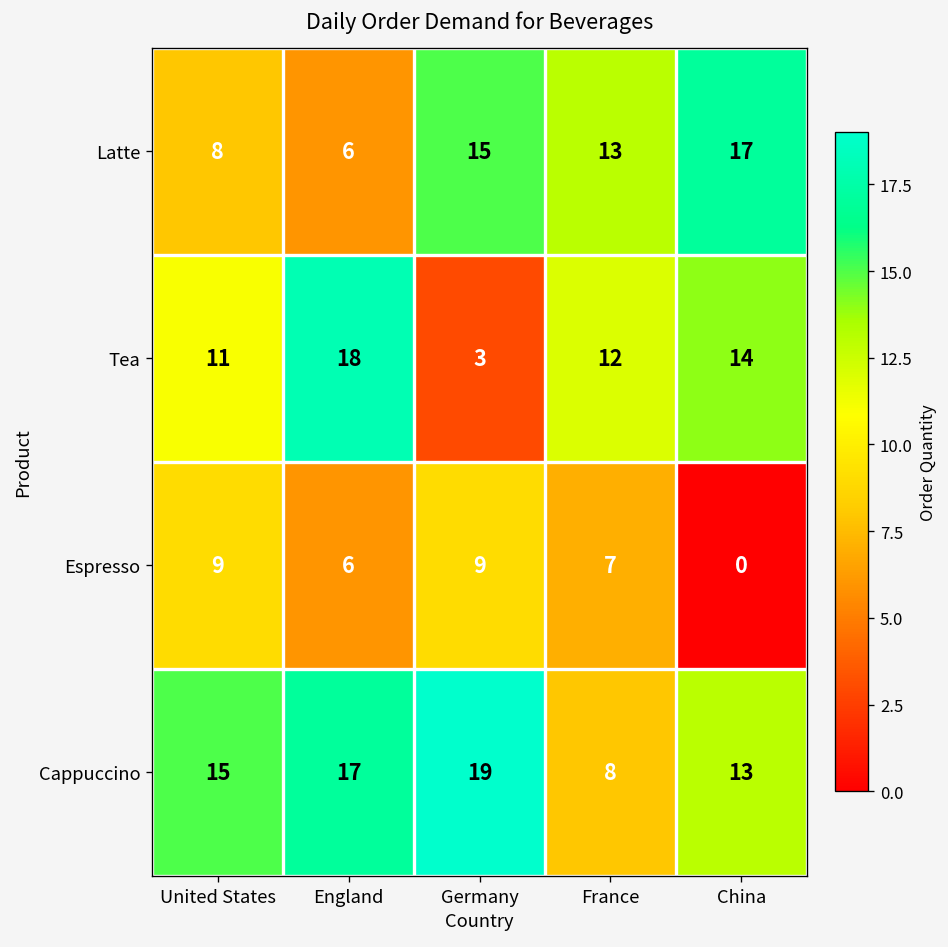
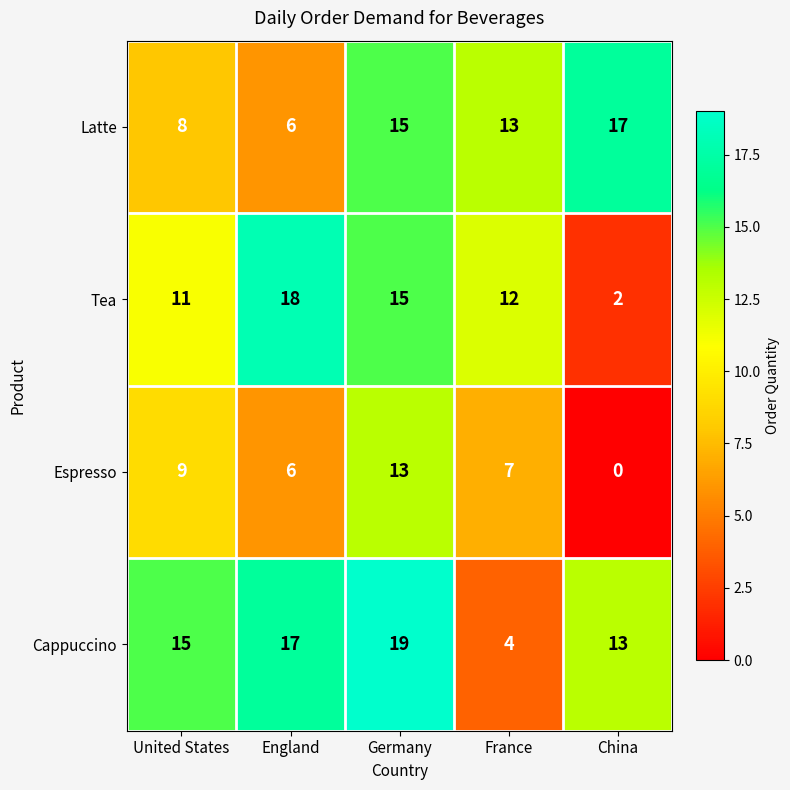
Tea, Germany: 3 -> 15
Tea, China: 14 -> 2
Espresso, Germany: 9 -> 13
Cappuccino, France: 8 -> 4
